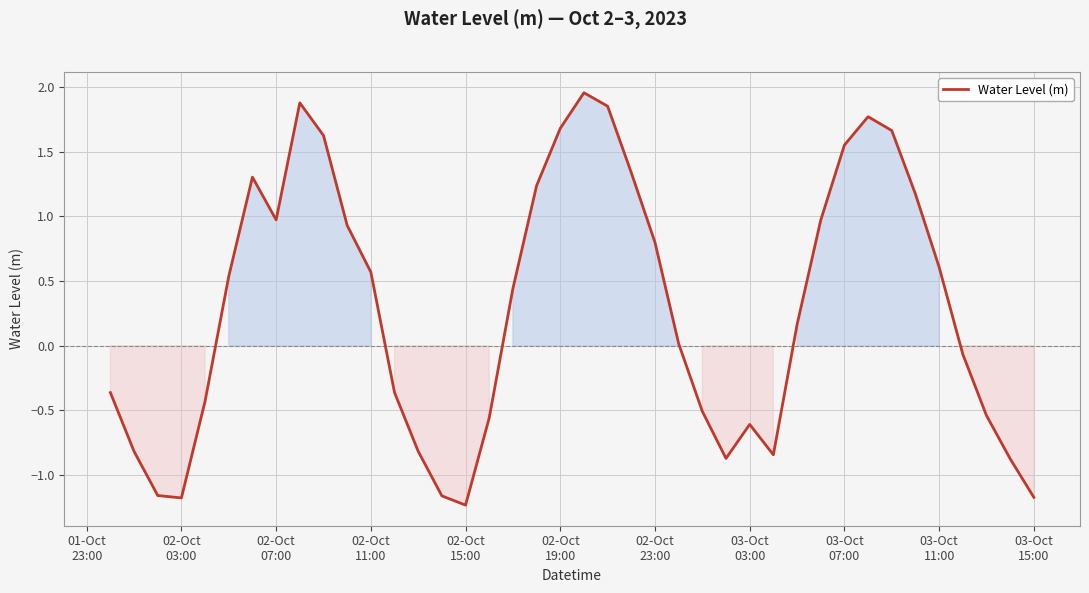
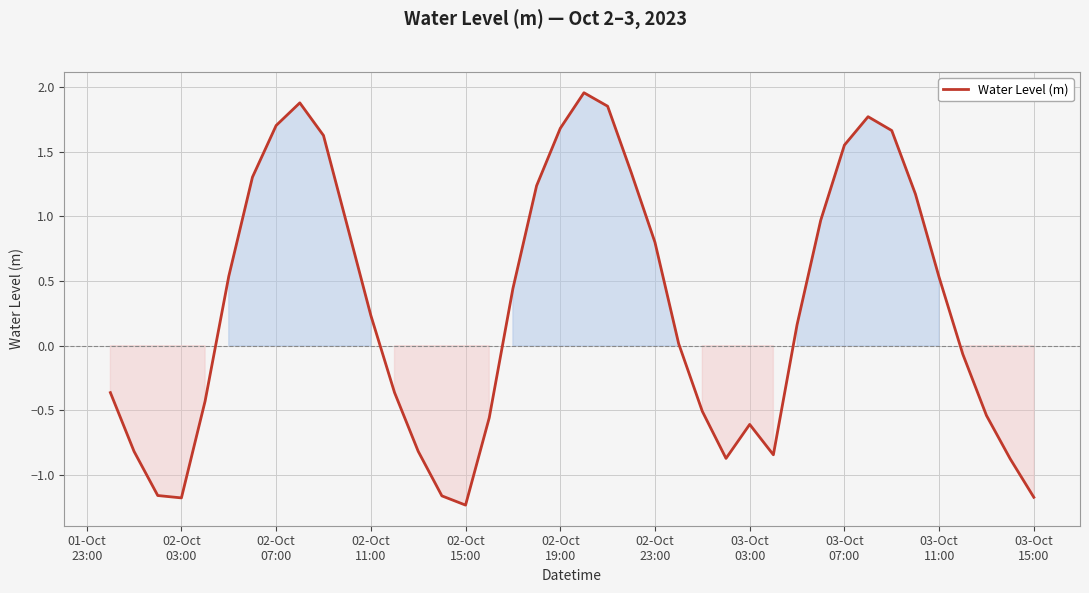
02-Oct 07:00: 0.97 -> 1.70
02-Oct 11:00: 0.57 -> 0.23
03-Oct 11:00: 0.61 -> 0.53
